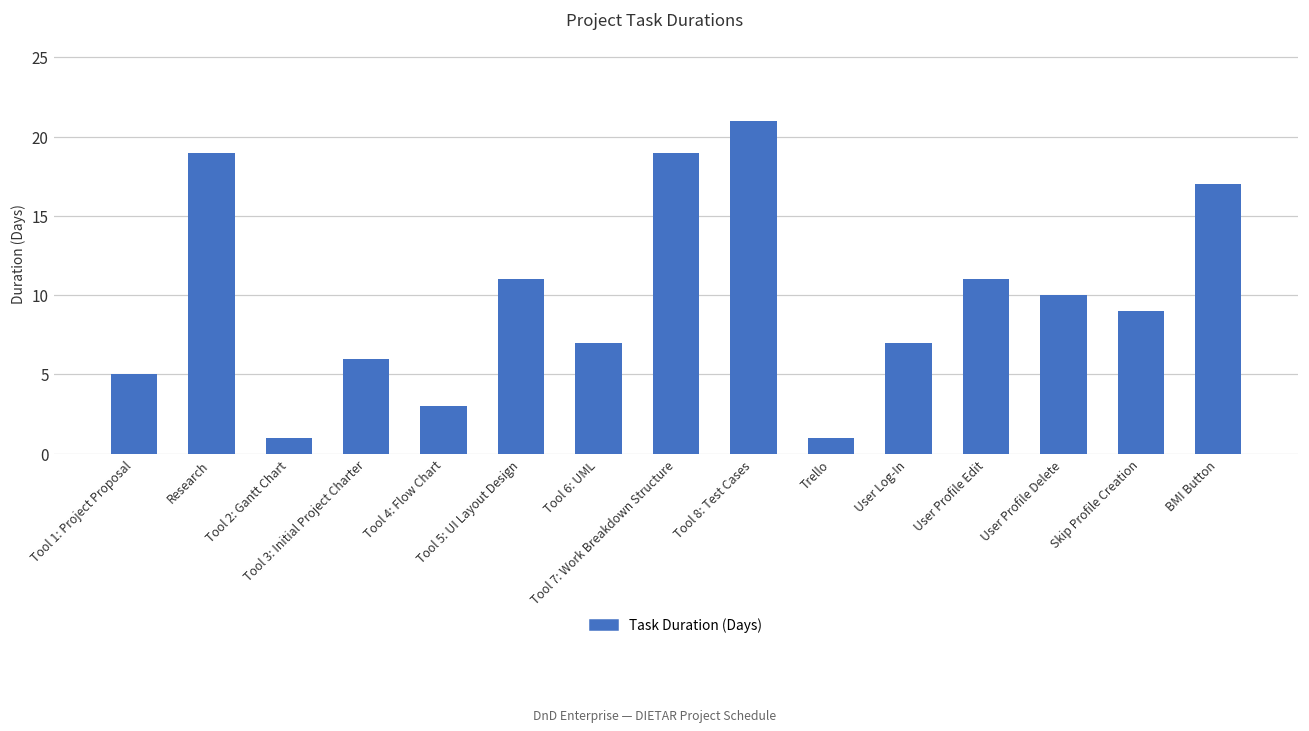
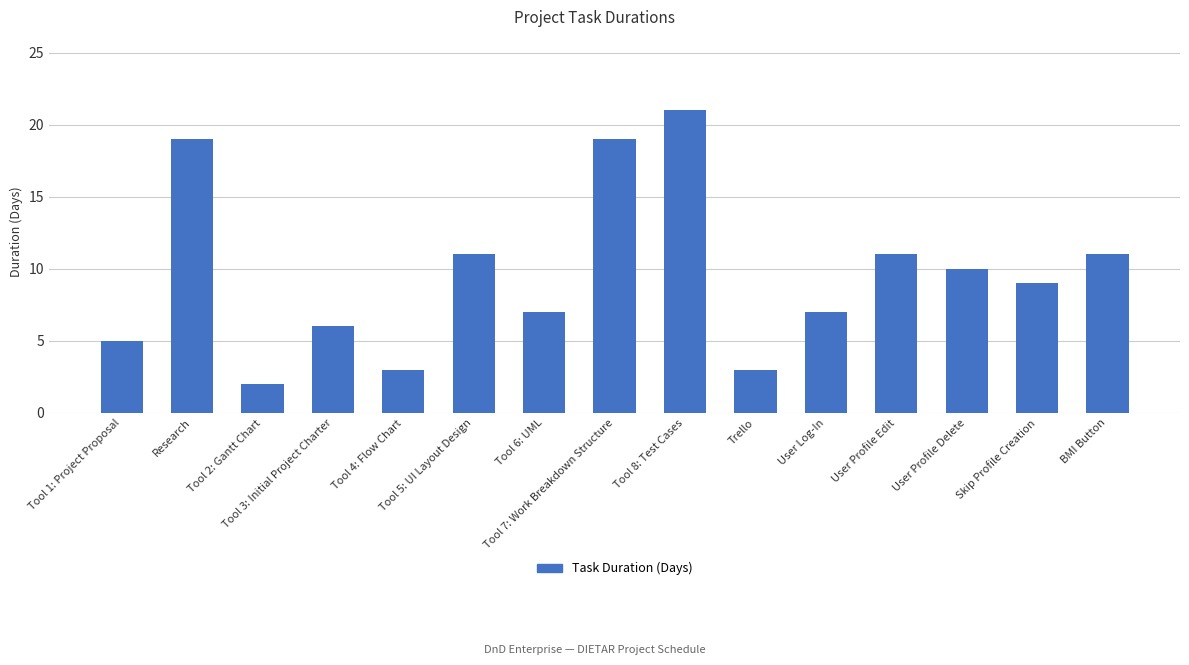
Tool 2: Gantt Chart: 1 -> 2
Trello: 1 -> 3
BMI Button: 17 -> 11
